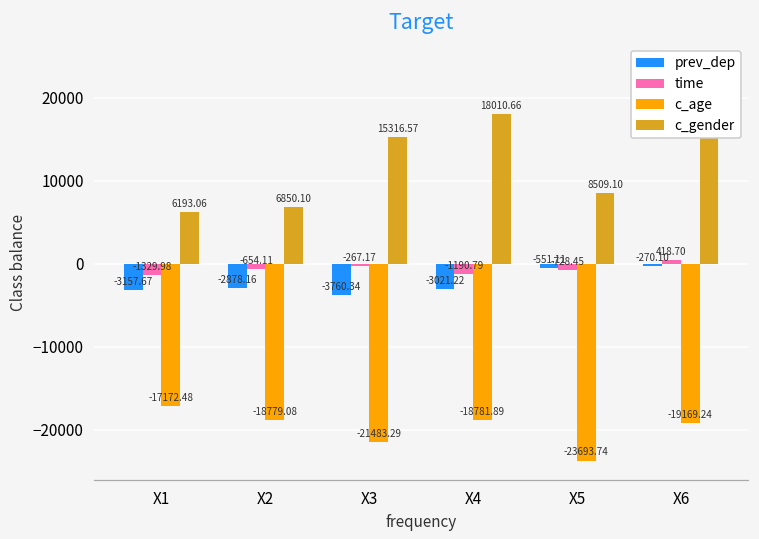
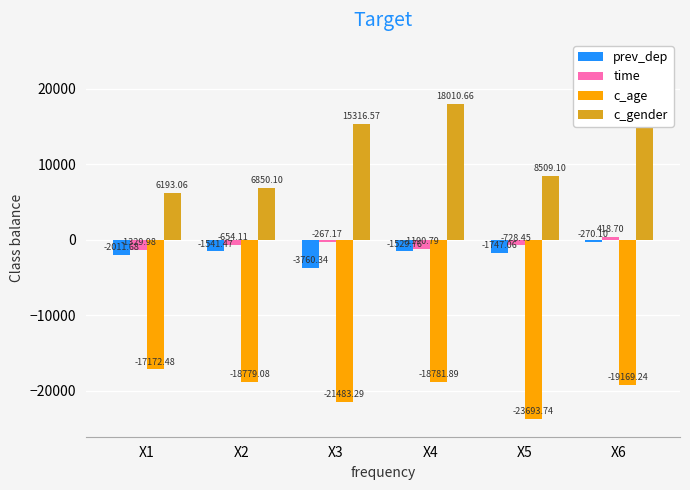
prev_dep, X1: -3157.67 -> -2011.68
prev_dep, X2: -2878.16 -> -1541.47
prev_dep, X4: -3021.22 -> -1529.76
prev_dep, X5: -551.11 -> -1747.06
